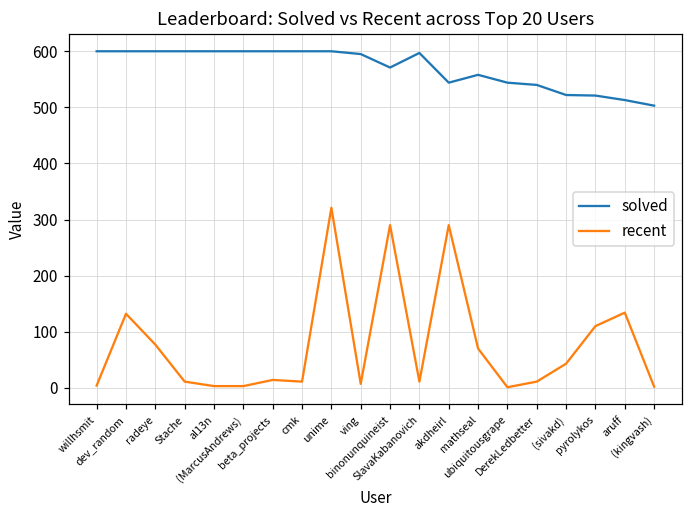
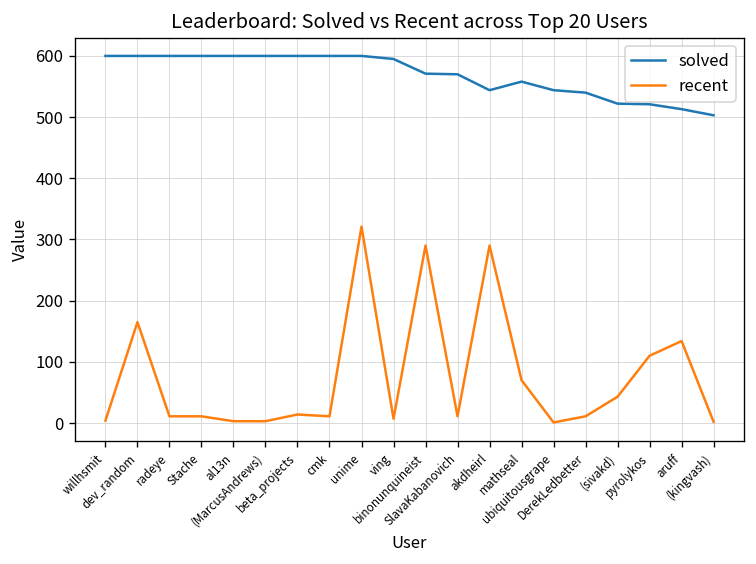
recent, dev_random: 130 -> 170
recent, radeye: 80 -> 10
solved, SlavaKabanovich: 600 -> 570
